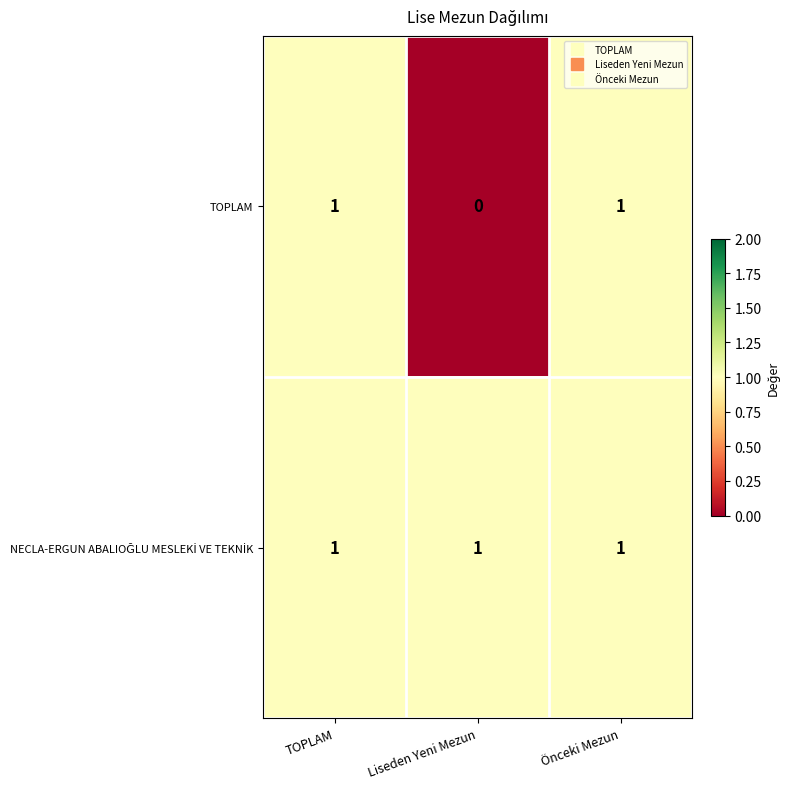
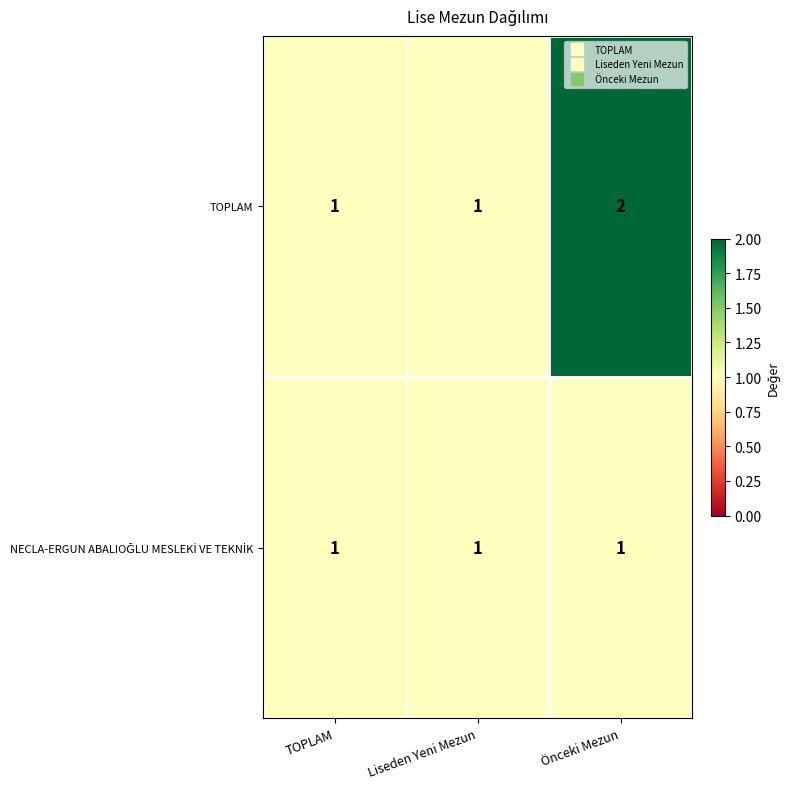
TOPLAM, Liseden Yeni Mezun: 0 -> 1
TOPLAM, Önceki Mezun: 1 -> 2
